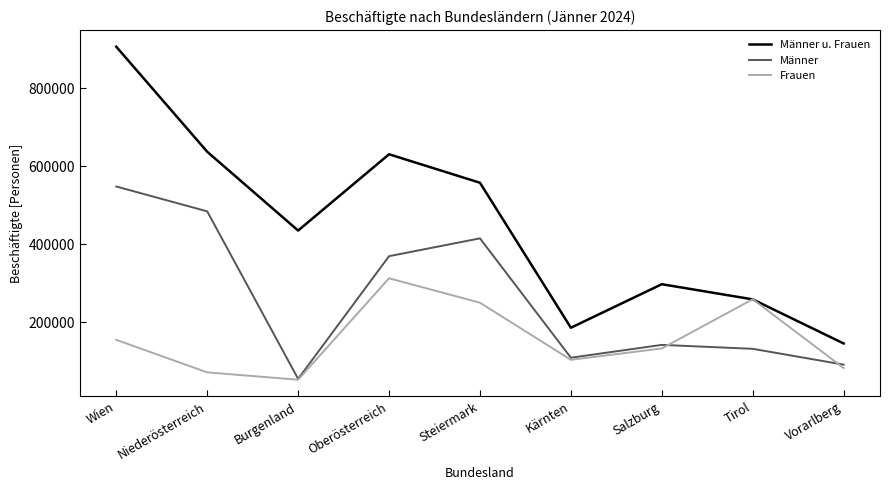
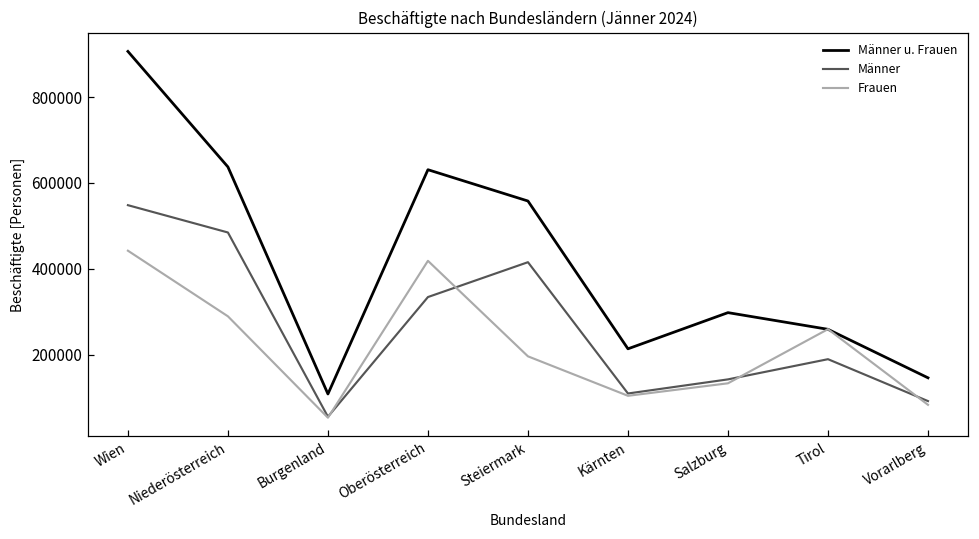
Frauen, Wien: 160000 -> 440000
Frauen, Niederösterreich: 70000 -> 290000
Männer u. Frauen, Burgenland: 440000 -> 110000
Männer, Oberösterreich: 370000 -> 330000
Frauen, Oberösterreich: 310000 -> 420000
Frauen, Steiermark: 250000 -> 200000
Männer u. Frauen, Kärnten: 190000 -> 210000
Männer, Tirol: 130000 -> 190000
